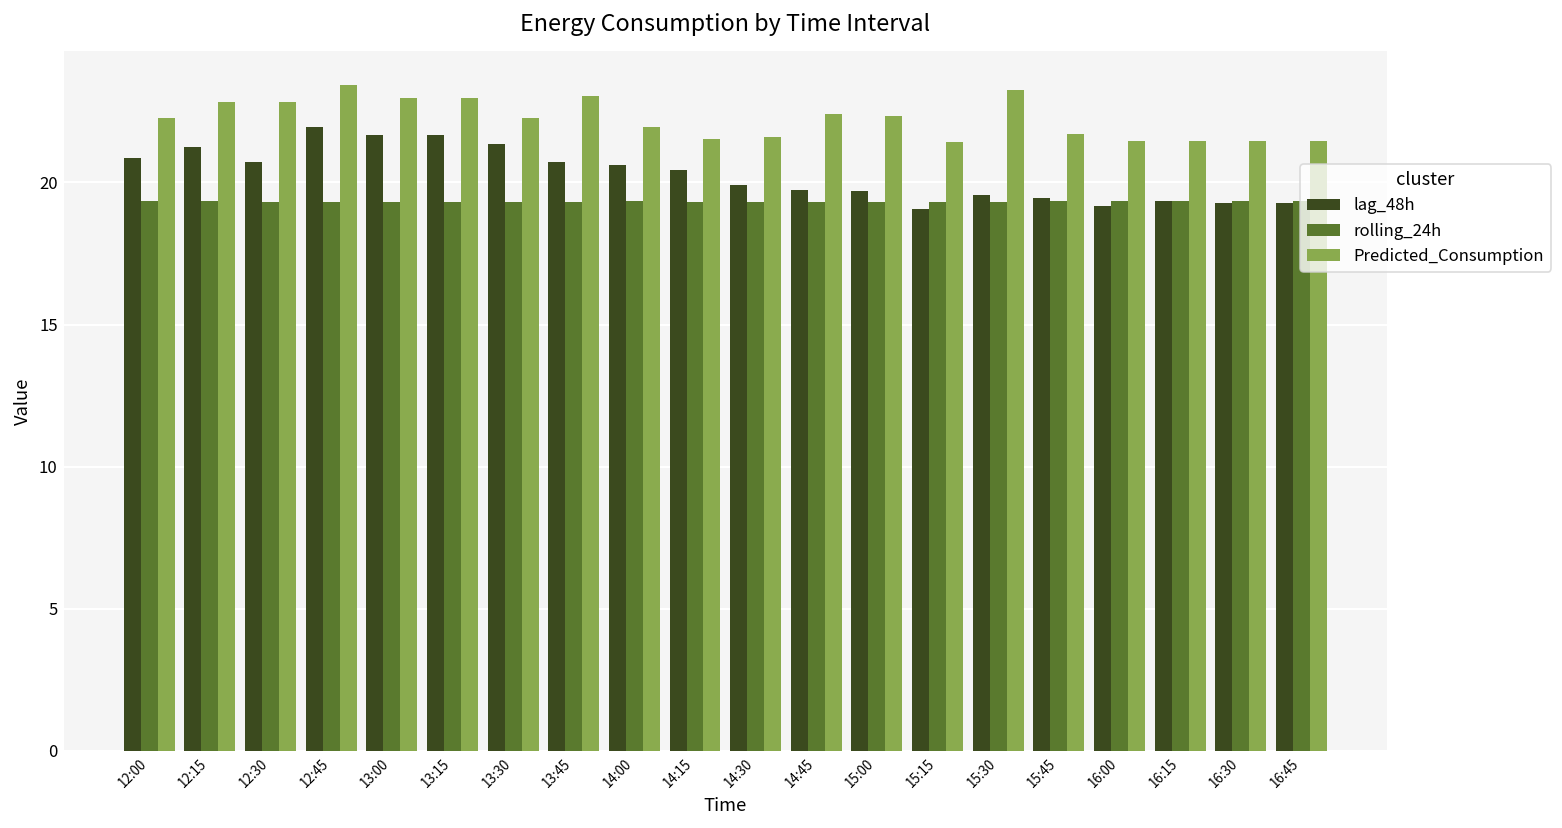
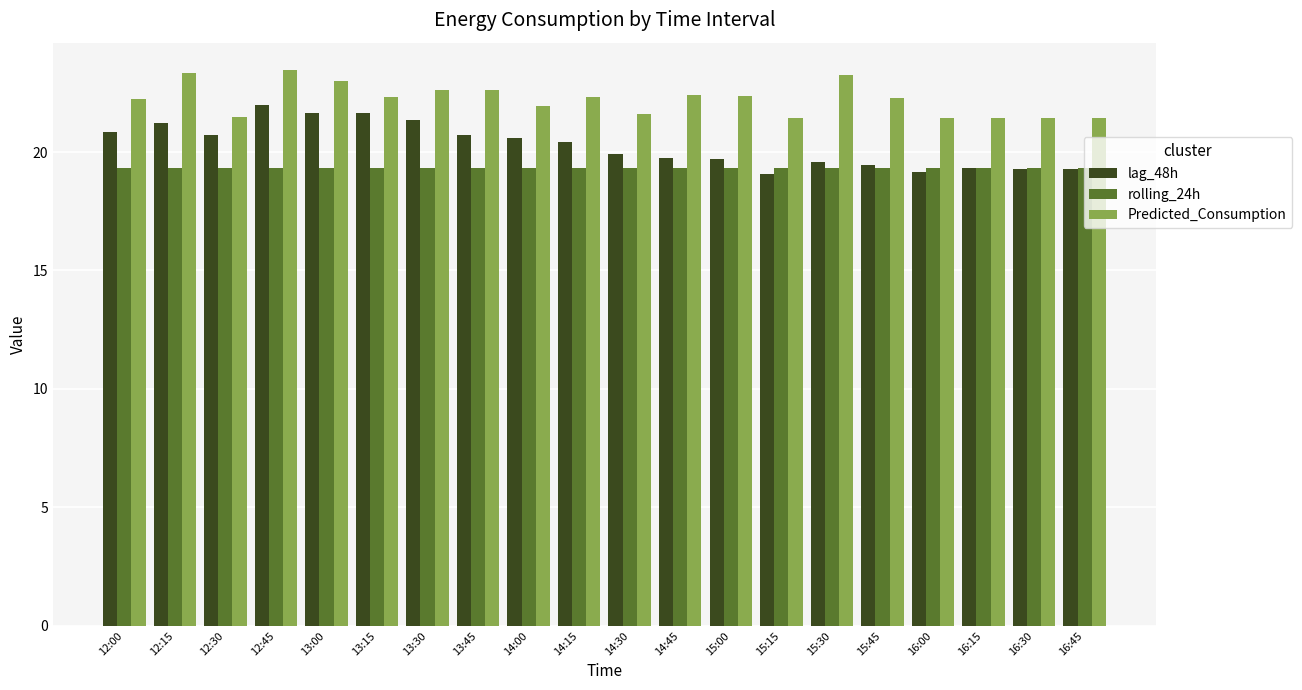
Predicted_Consumption, 12:15: 22.8 -> 23.4
Predicted_Consumption, 12:30: 22.8 -> 21.5
Predicted_Consumption, 13:15: 23.0 -> 22.3
Predicted_Consumption, 13:30: 22.3 -> 22.6
Predicted_Consumption, 13:45: 23.1 -> 22.6
Predicted_Consumption, 14:15: 21.5 -> 22.3
Predicted_Consumption, 15:45: 21.7 -> 22.3
